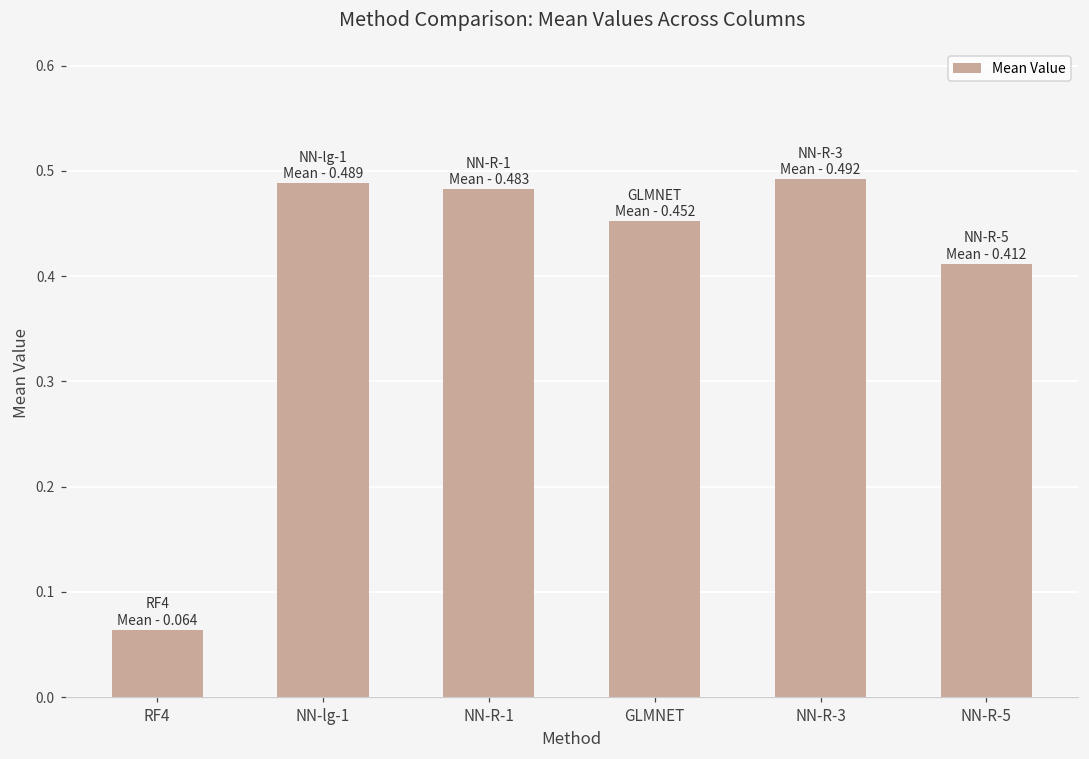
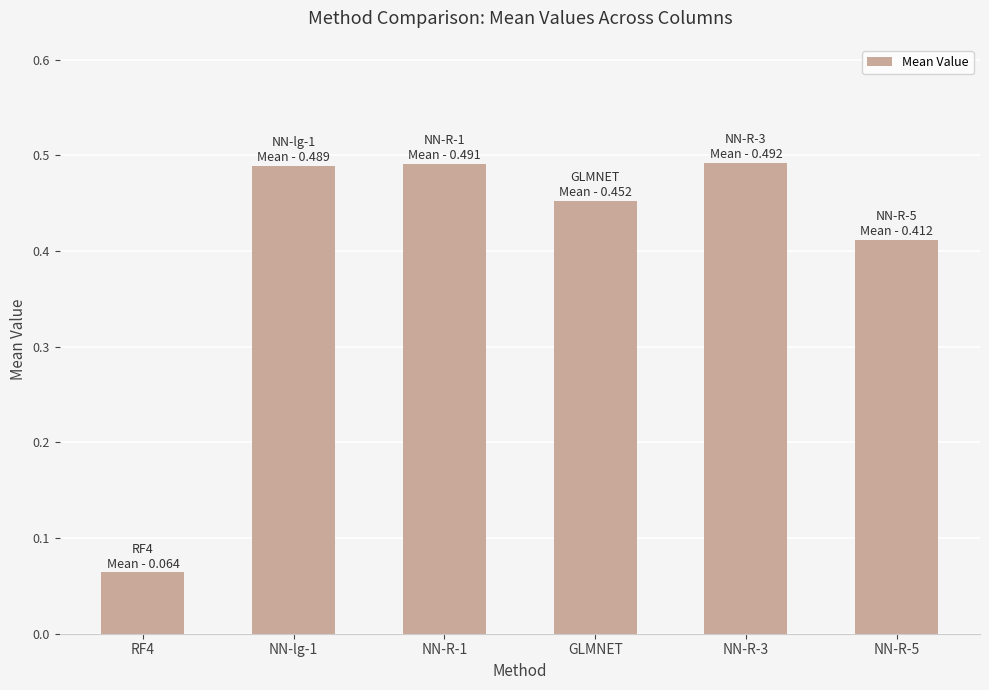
NN-R-1: 0.483 -> 0.491
